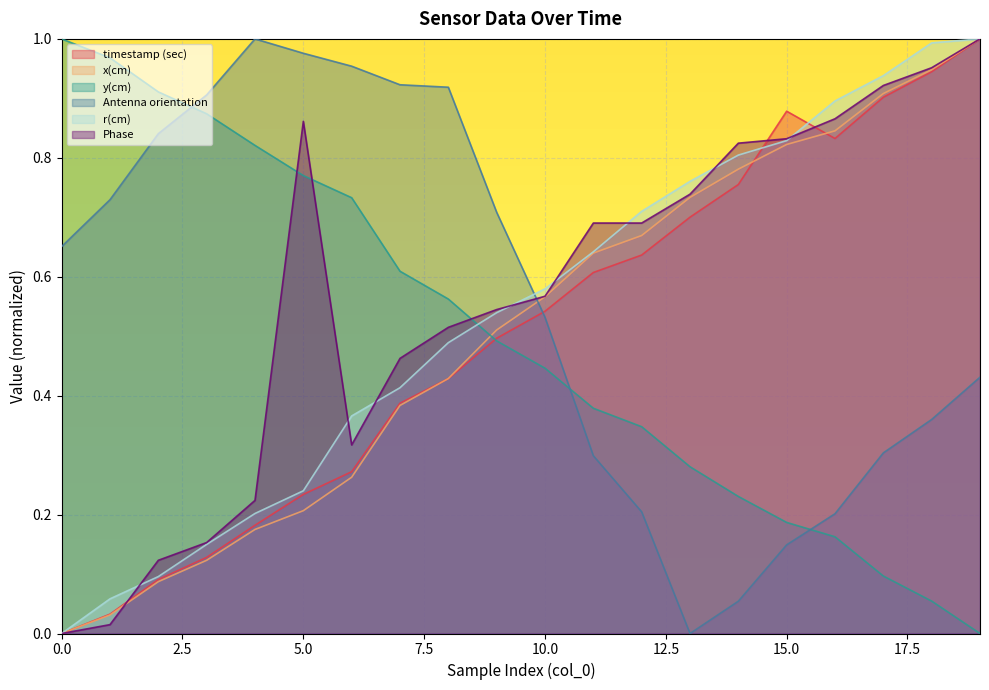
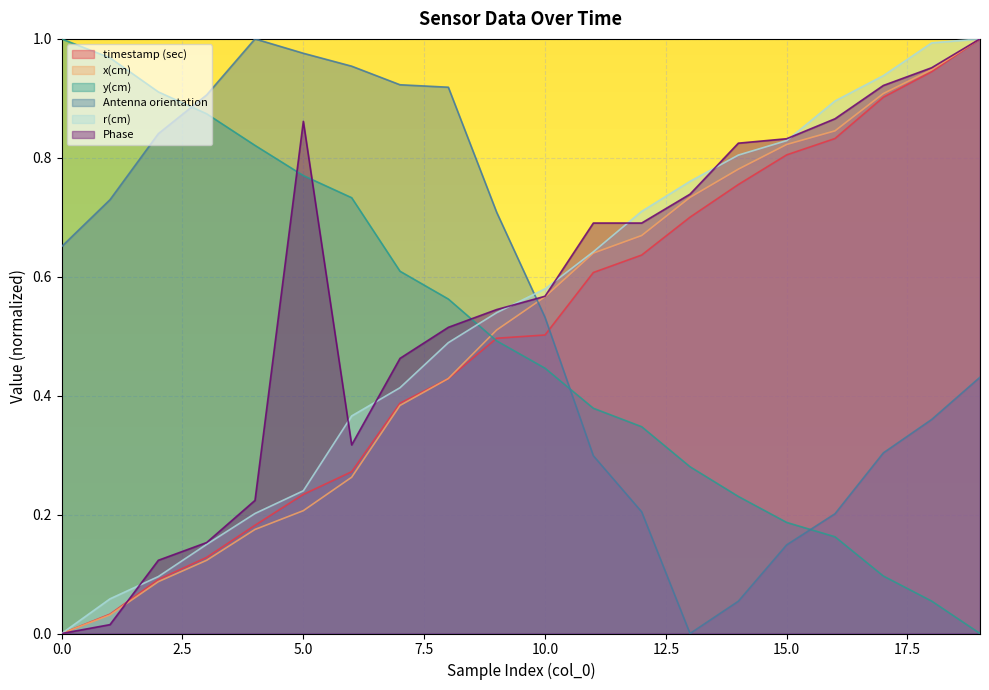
timestamp (sec), 10.0: 0.54 -> 0.50
timestamp (sec), 15.0: 0.88 -> 0.80
